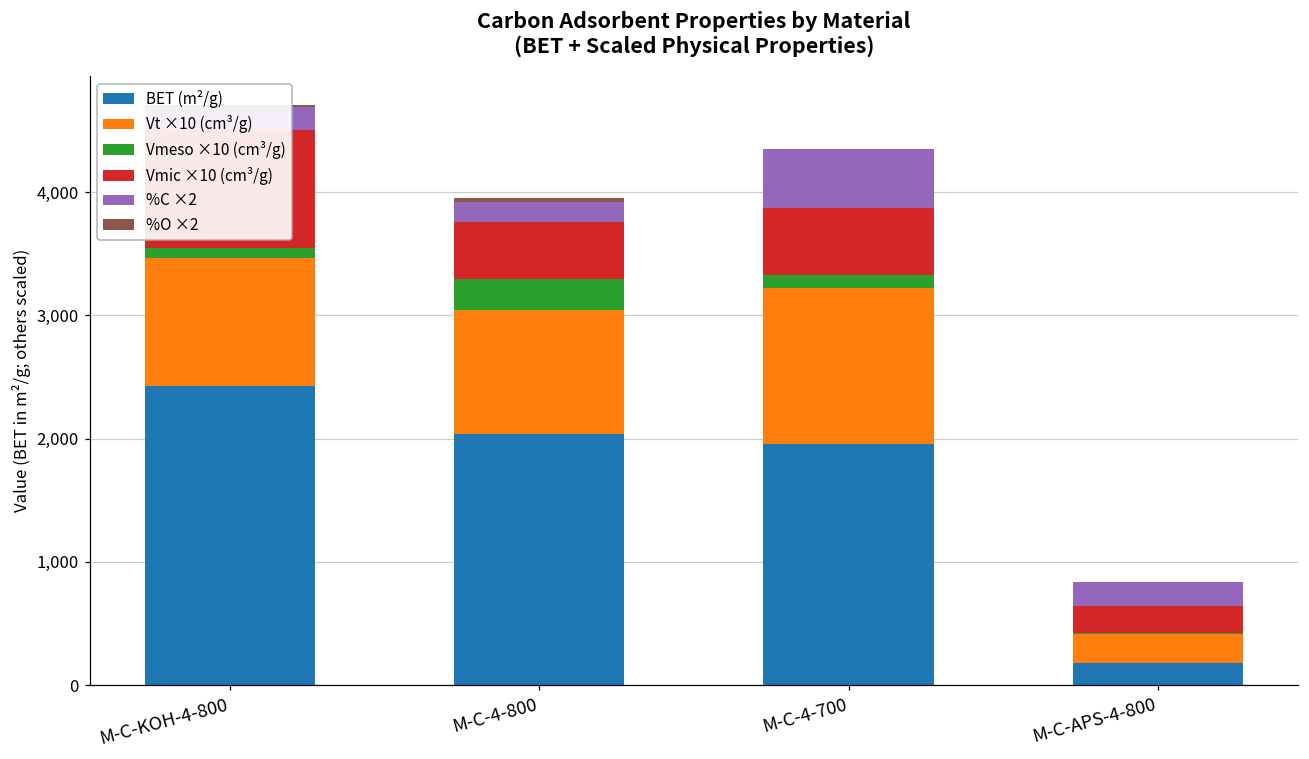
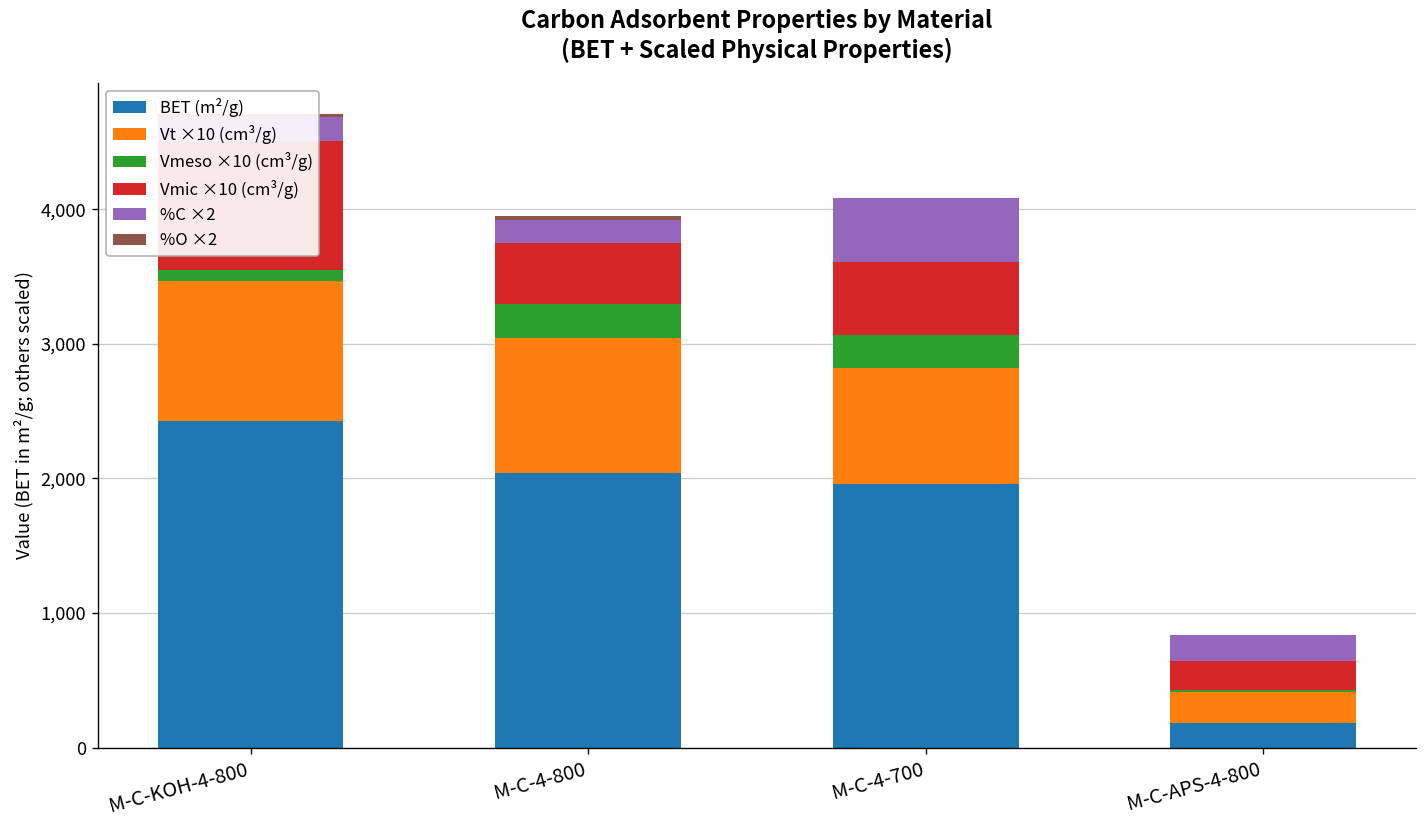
Vt ×10 (cm³/g), M-C-4-700: 1,260 -> 860
Vmeso ×10 (cm³/g), M-C-4-700: 110 -> 250
